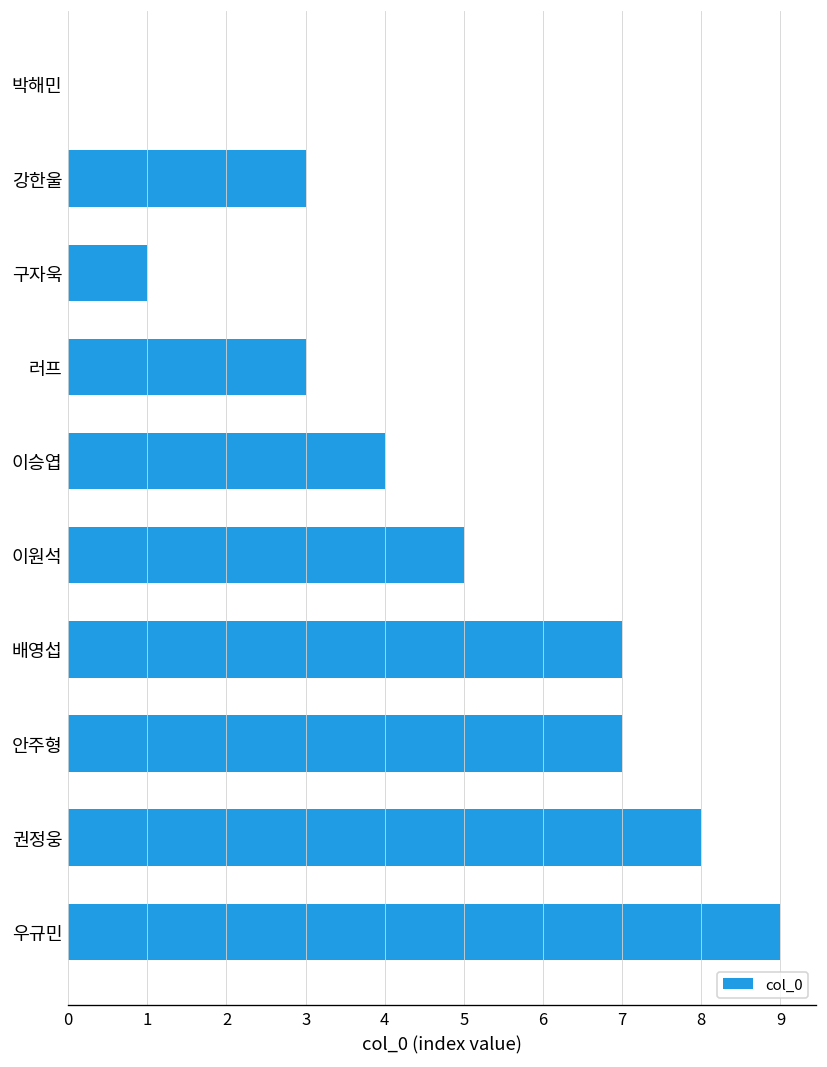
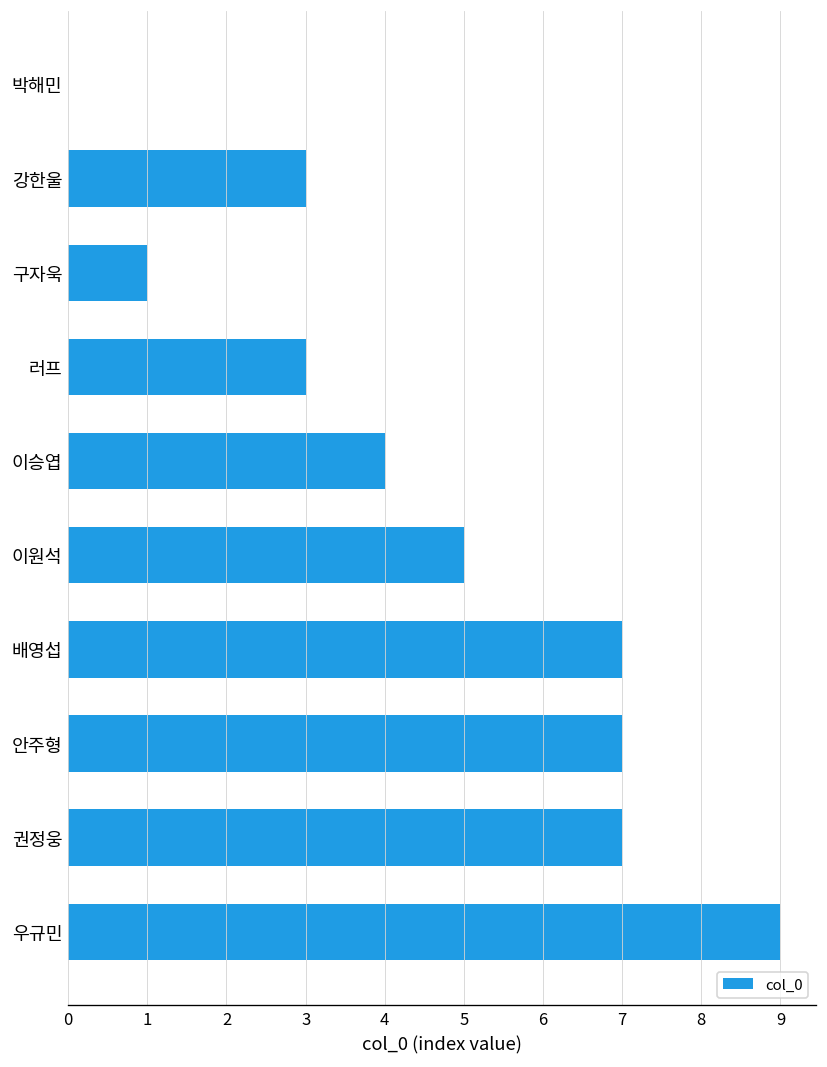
권정웅: 8 -> 7
